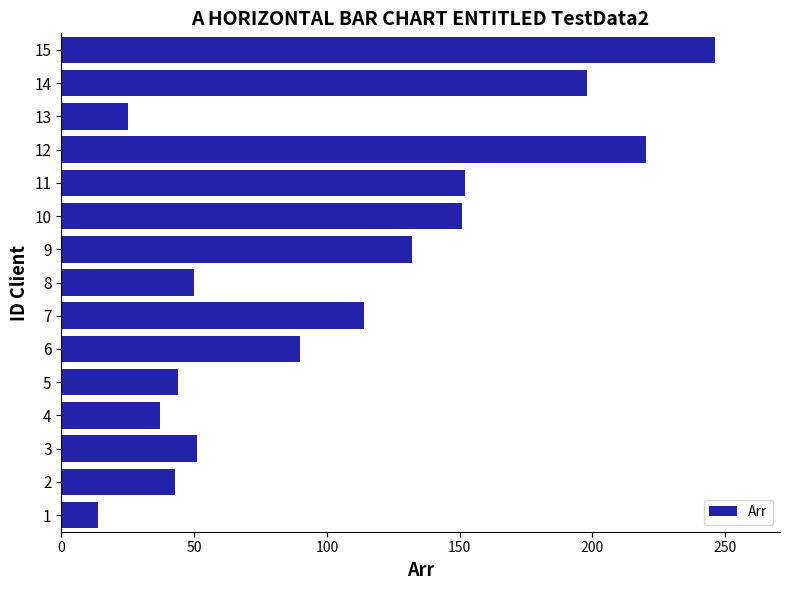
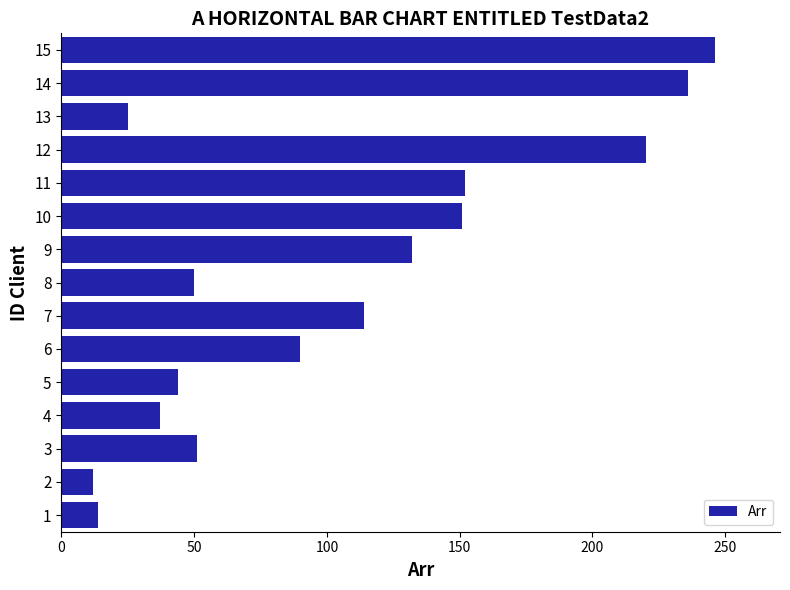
14: 198 -> 236
2: 43 -> 12
